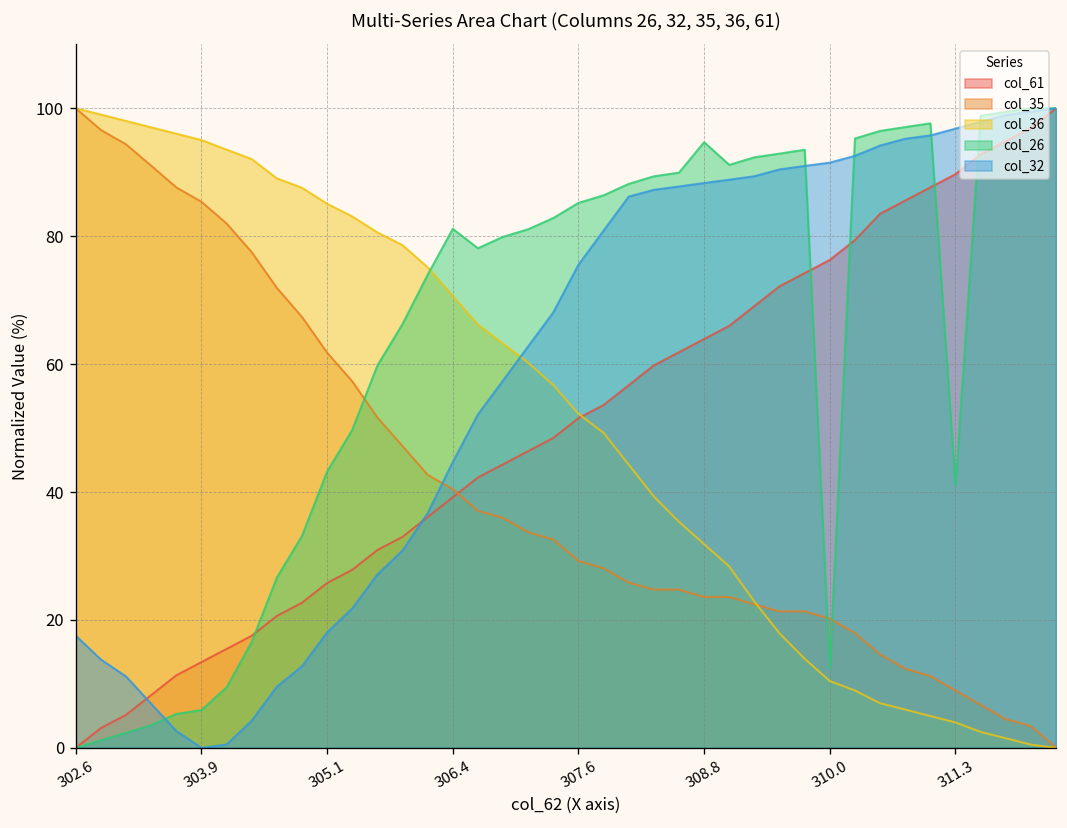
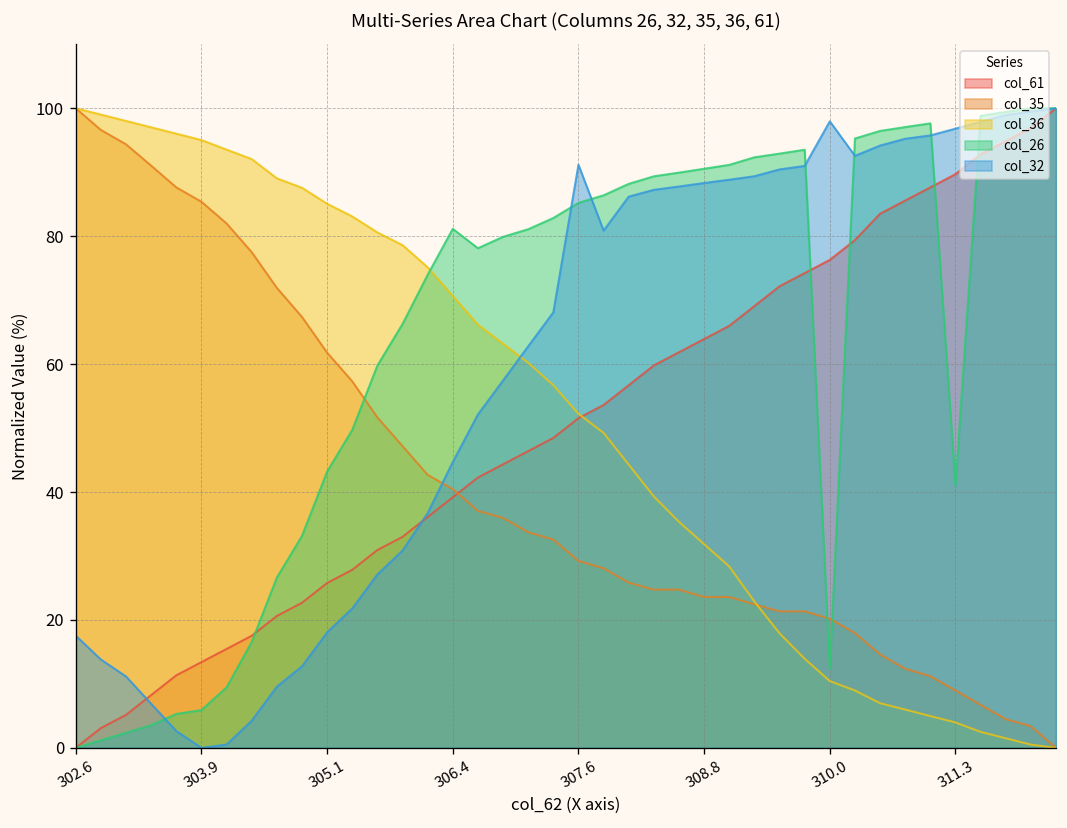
col_32, 307.6: 76 -> 91
col_26, 308.8: 95 -> 91
col_32, 310.0: 91 -> 98
